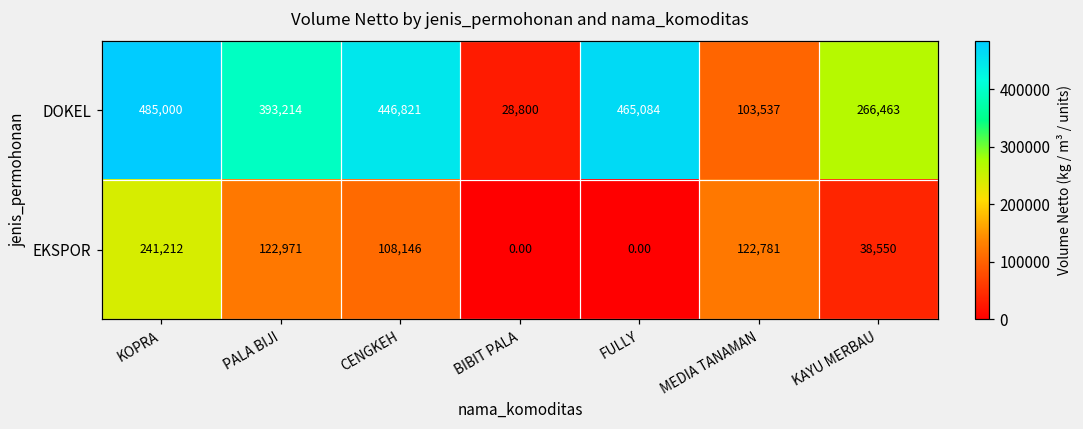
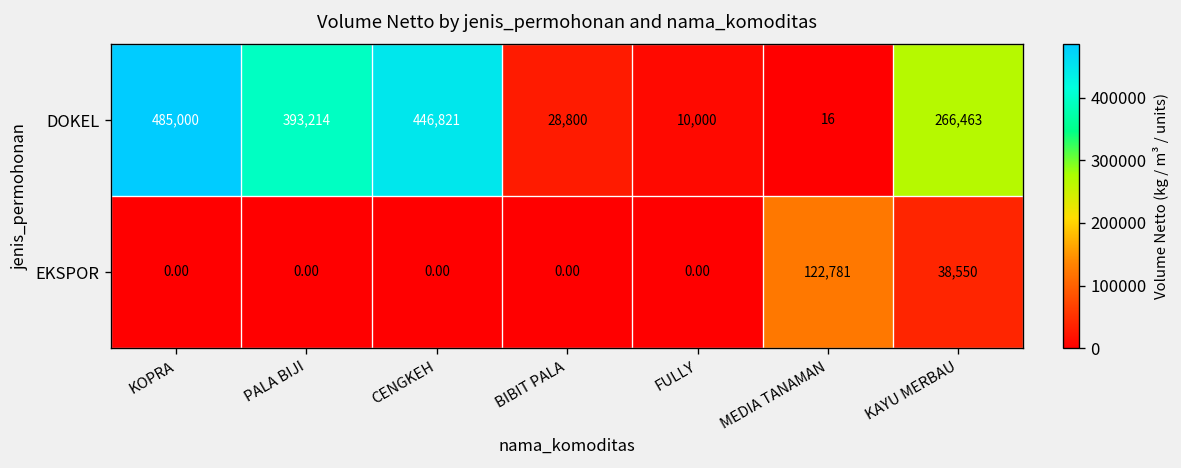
DOKEL, FULLY: 465,084 -> 10,000
DOKEL, MEDIA TANAMAN: 103,537 -> 16
EKSPOR, KOPRA: 241,212 -> 0.00
EKSPOR, PALA BIJI: 122,971 -> 0.00
EKSPOR, CENGKEH: 108,146 -> 0.00
